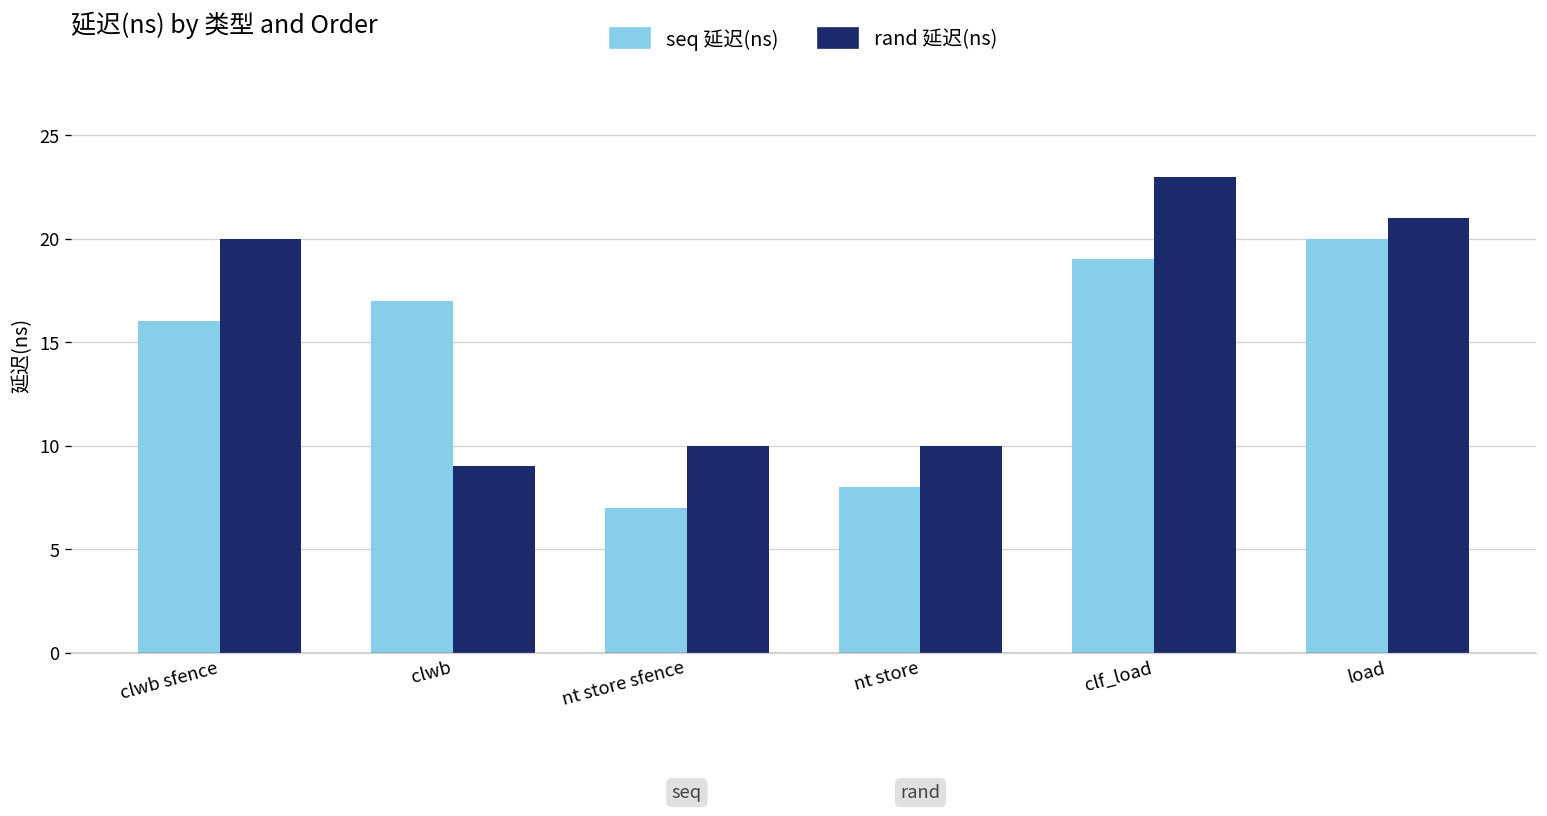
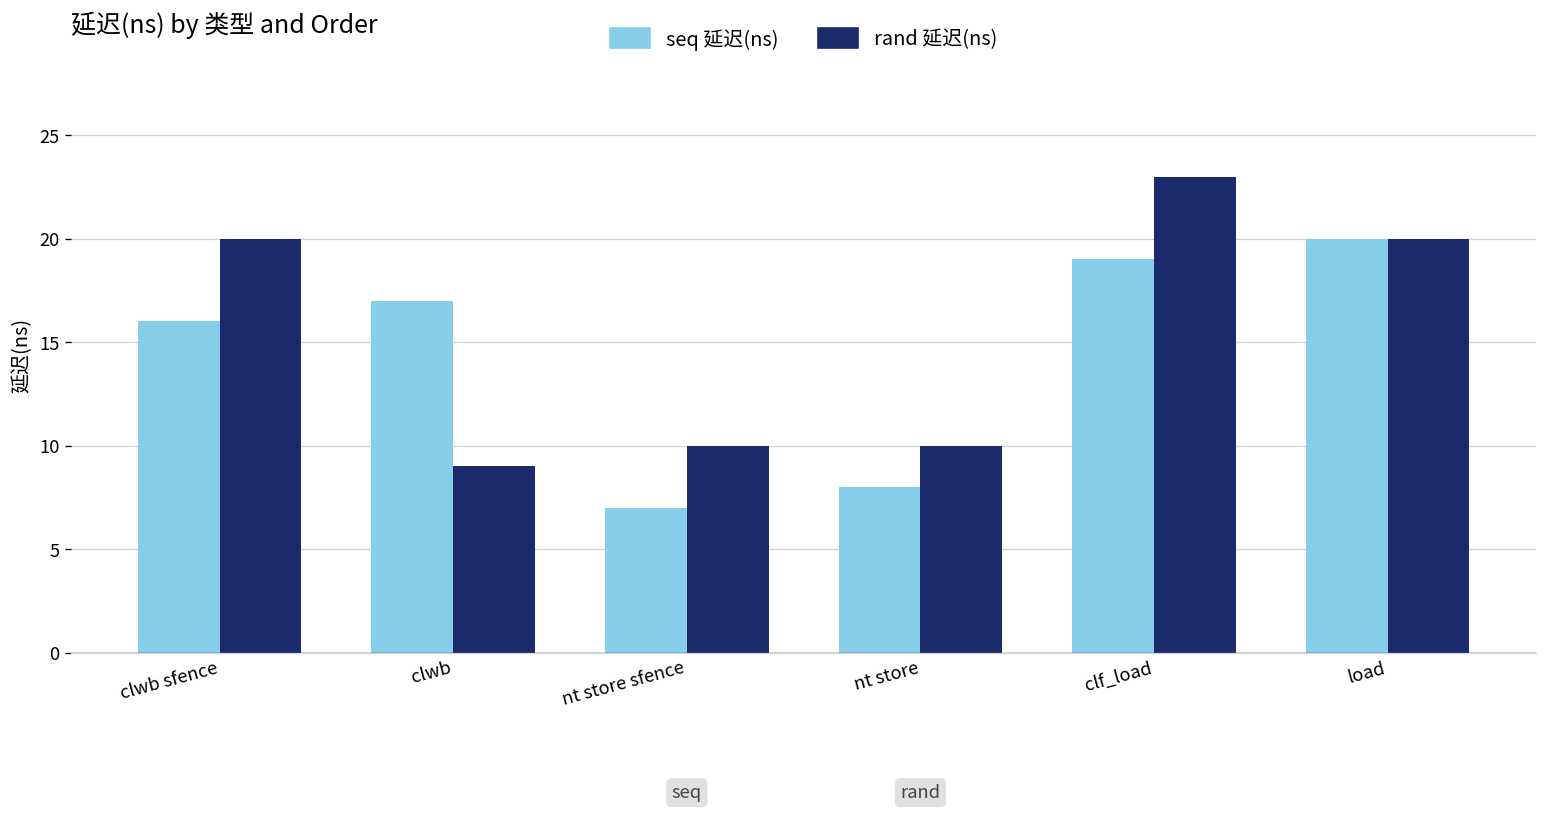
rand 延迟(ns), load: 21 -> 20
